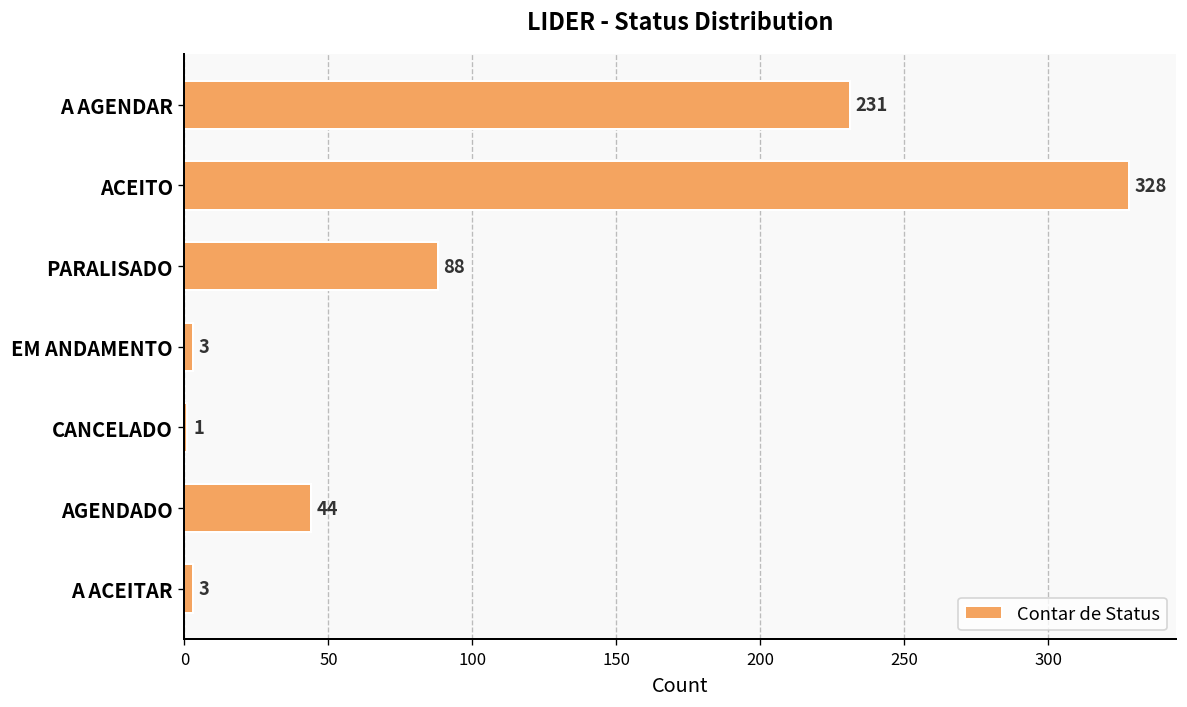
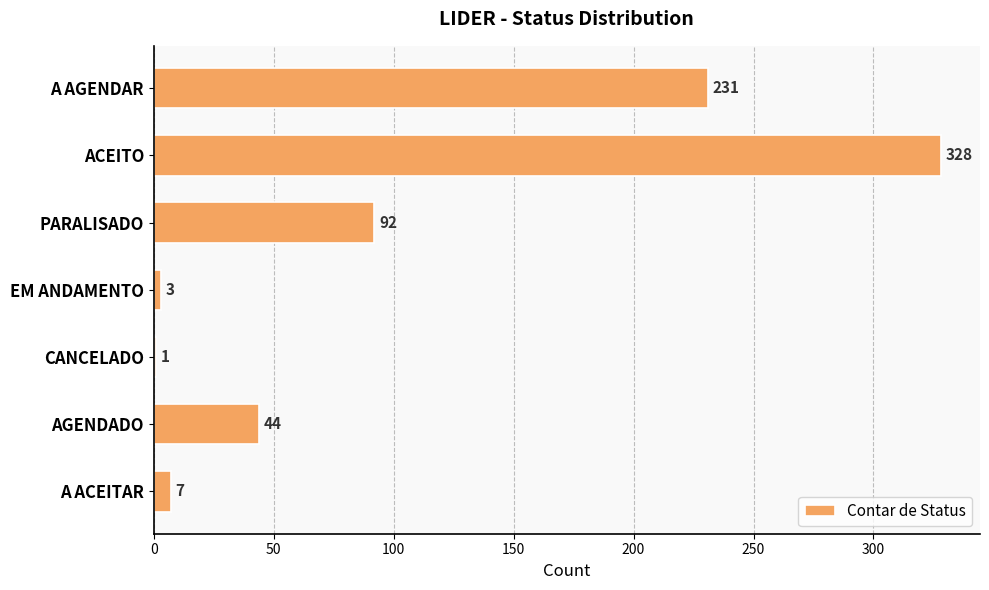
PARALISADO: 88 -> 92
A ACEITAR: 3 -> 7
